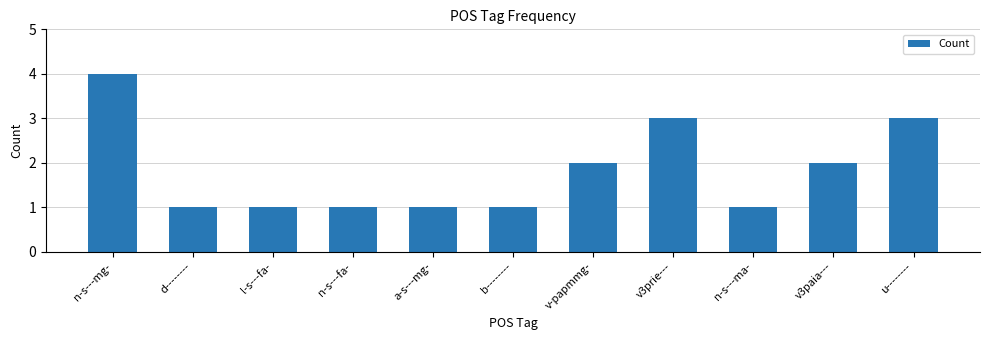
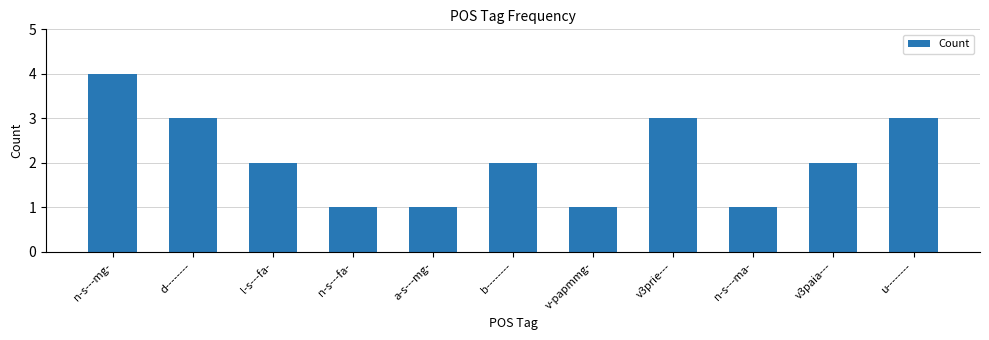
d--------: 1 -> 3
l-s---fa-: 1 -> 2
b--------: 1 -> 2
v-papmmg-: 2 -> 1
